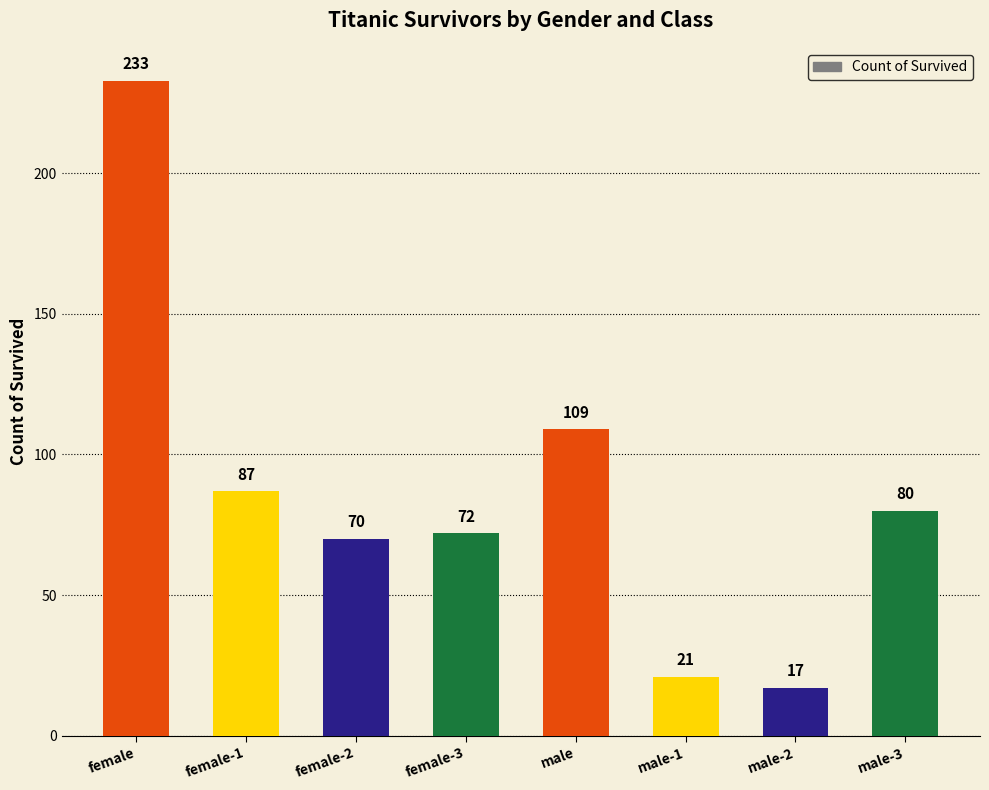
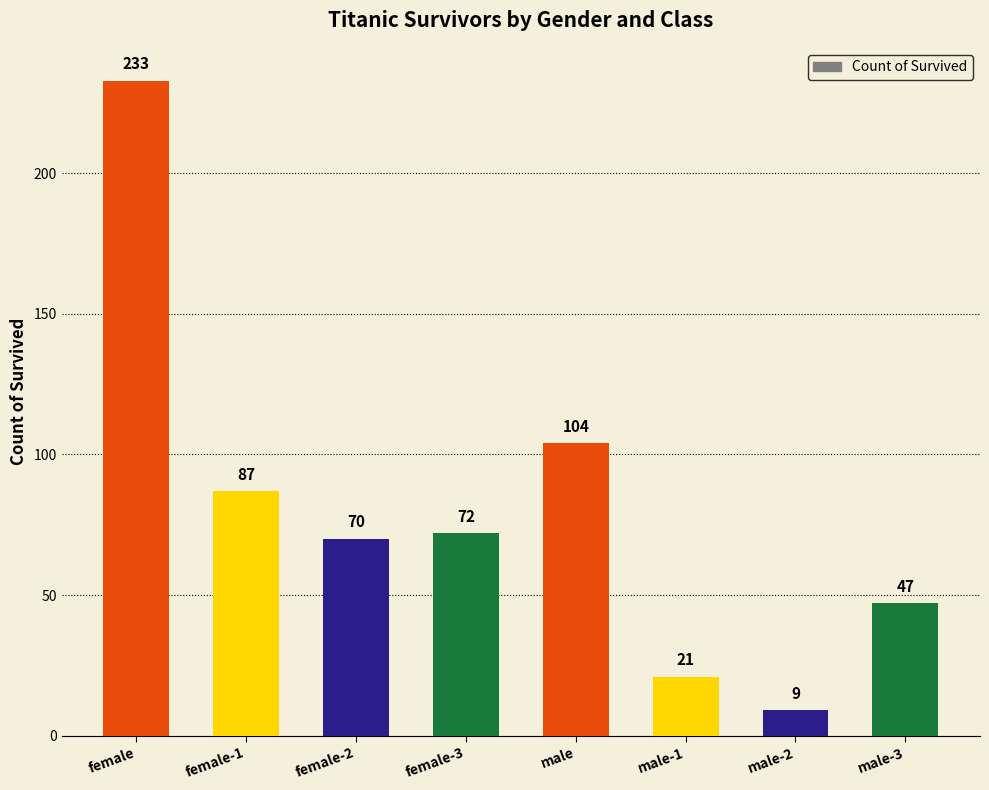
male: 109 -> 104
male-2: 17 -> 9
male-3: 80 -> 47
